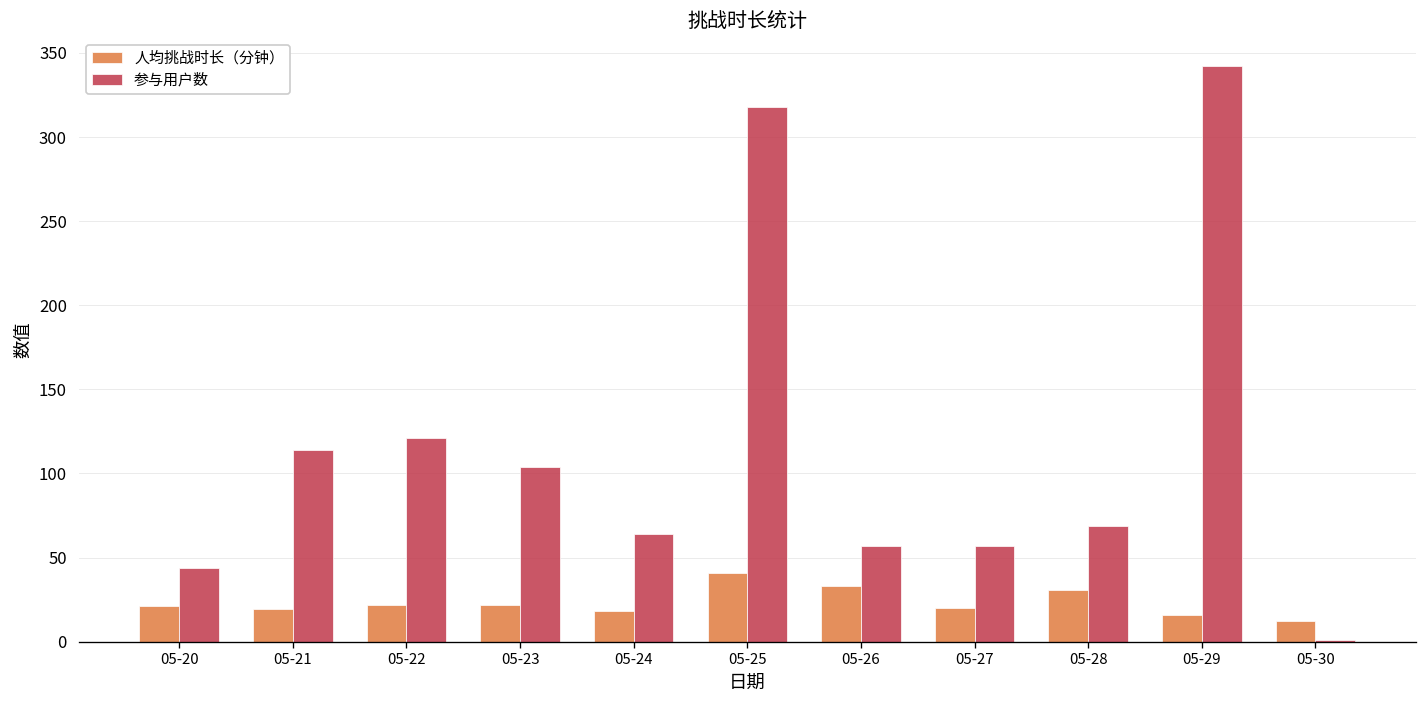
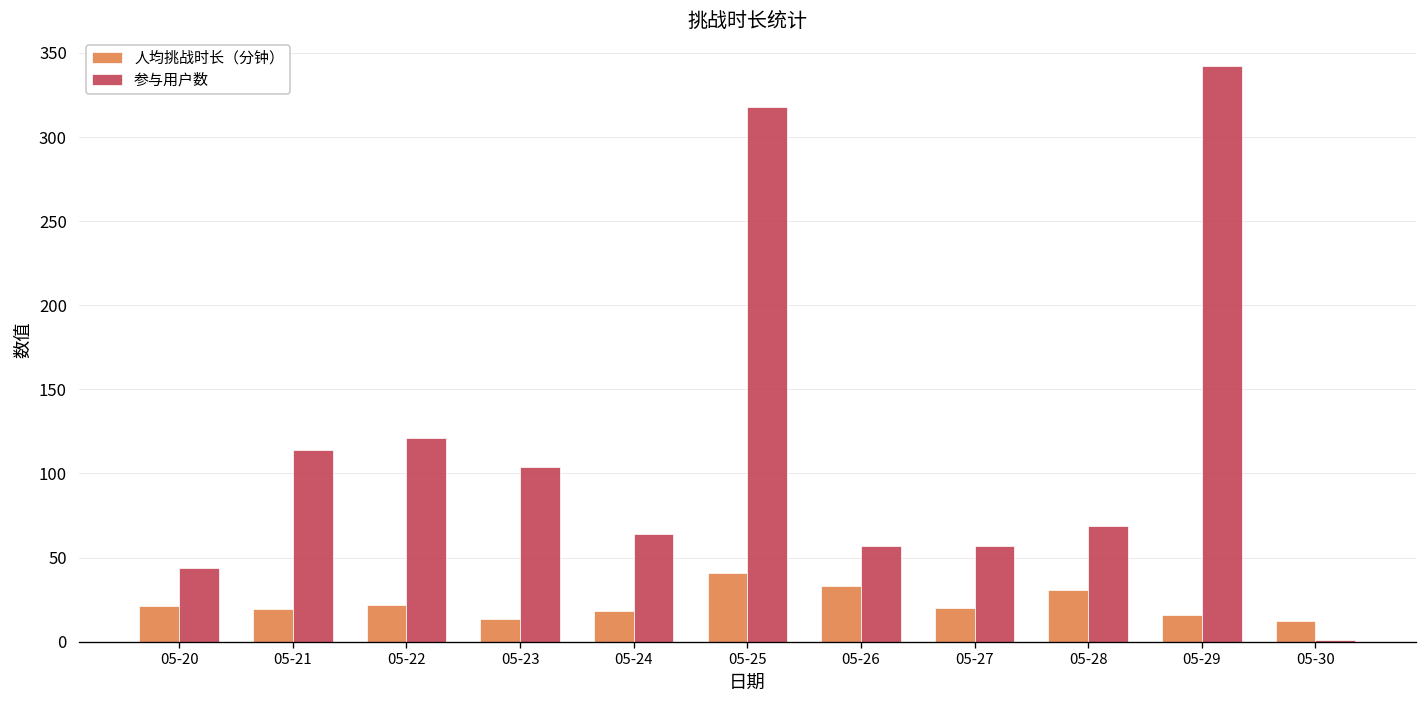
人均挑战时长（分钟）, 05-23: 22 -> 14
